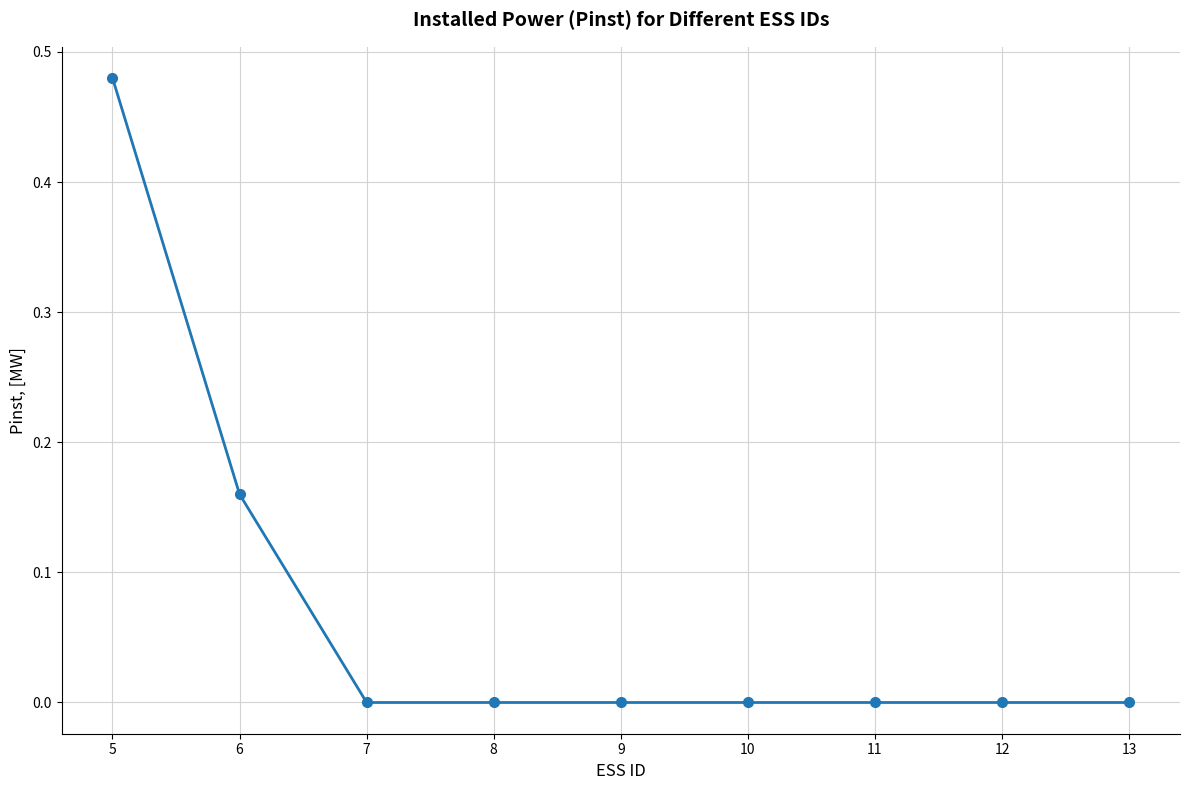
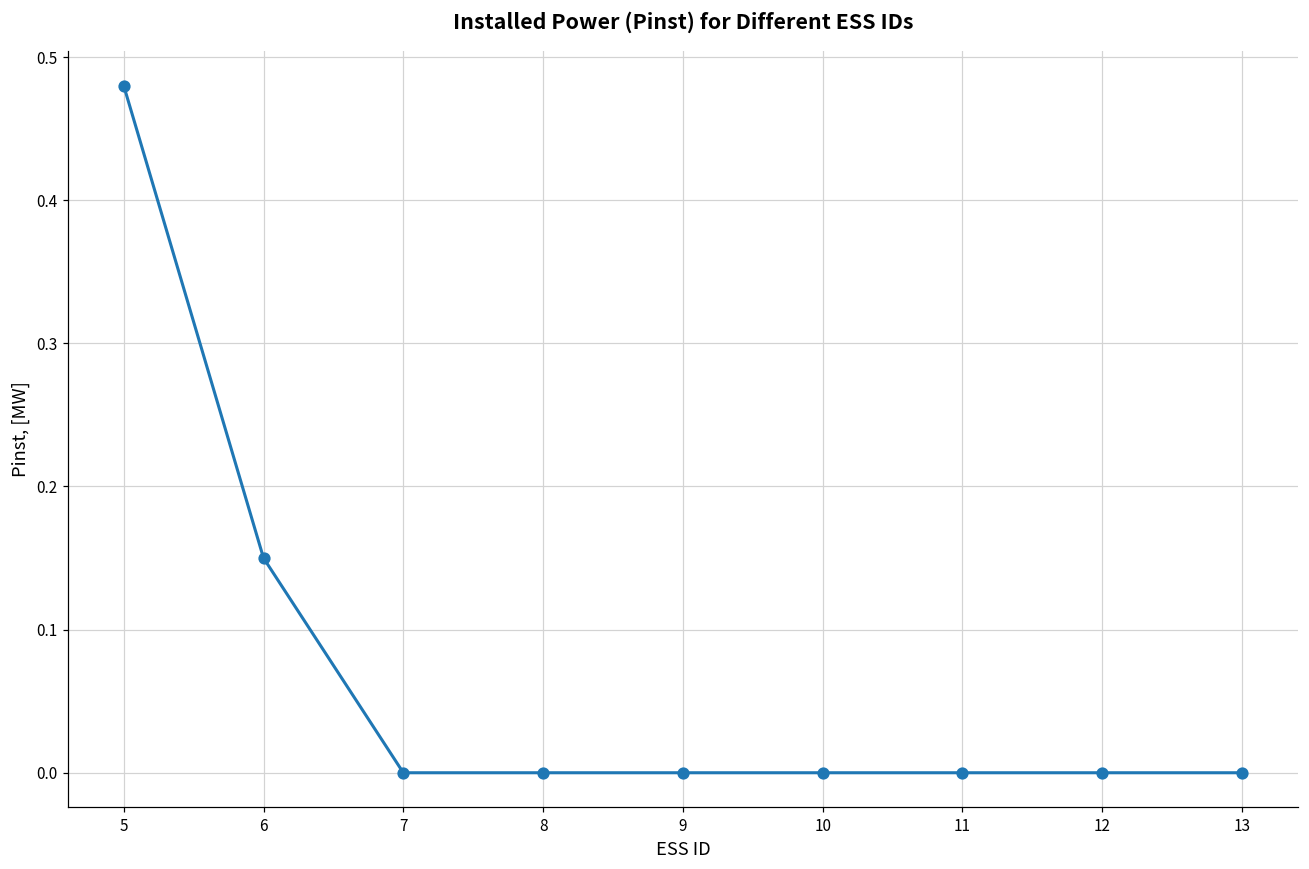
6: 0.16 -> 0.15
